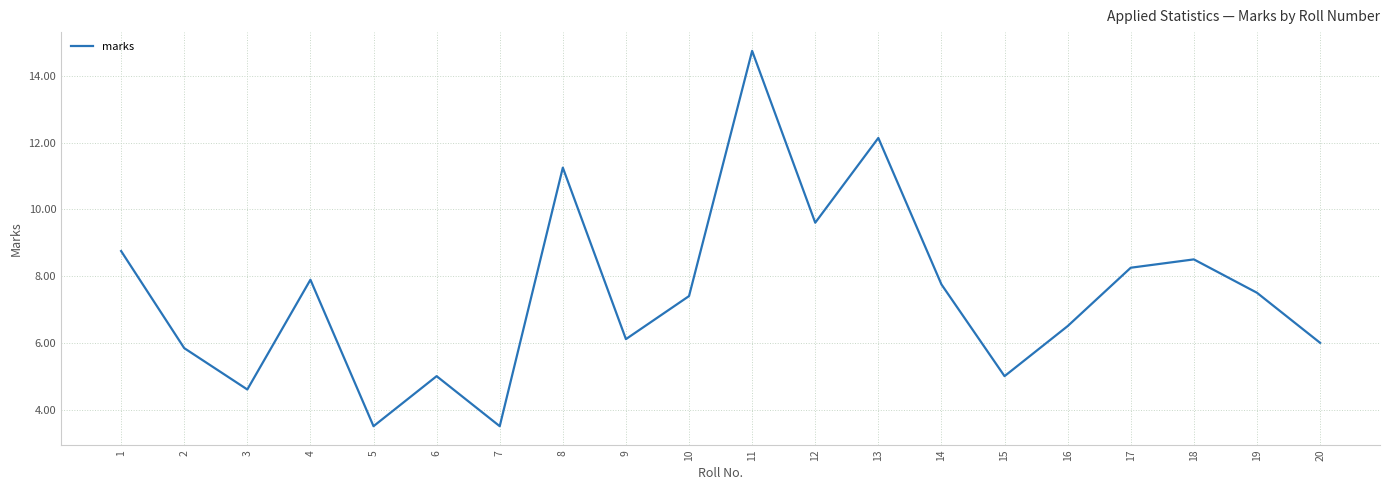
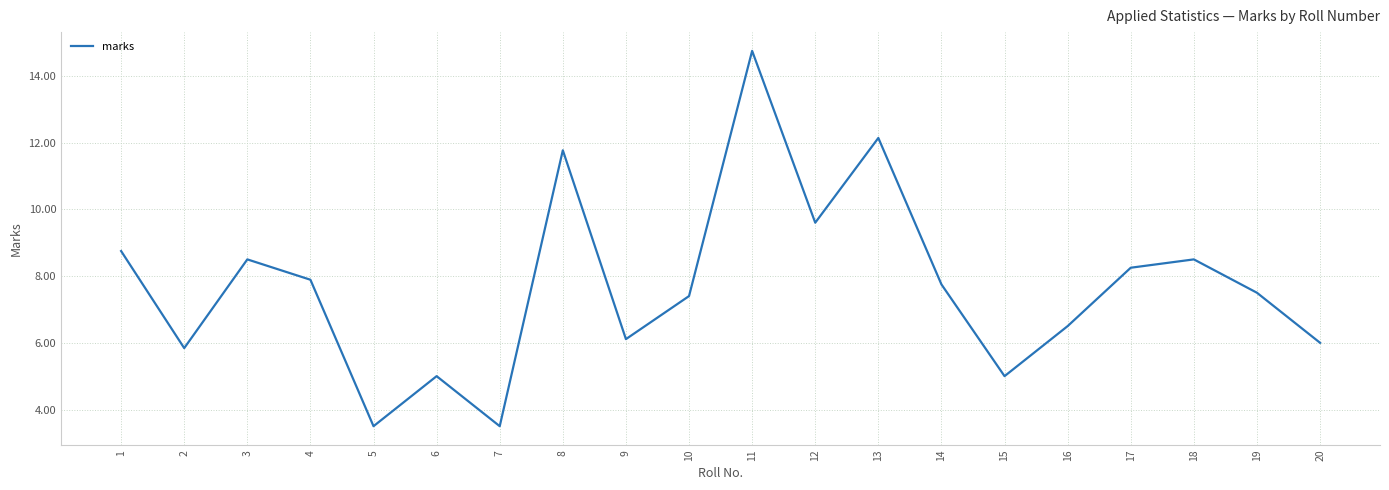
3: 4.6 -> 8.5
8: 11.3 -> 11.8
